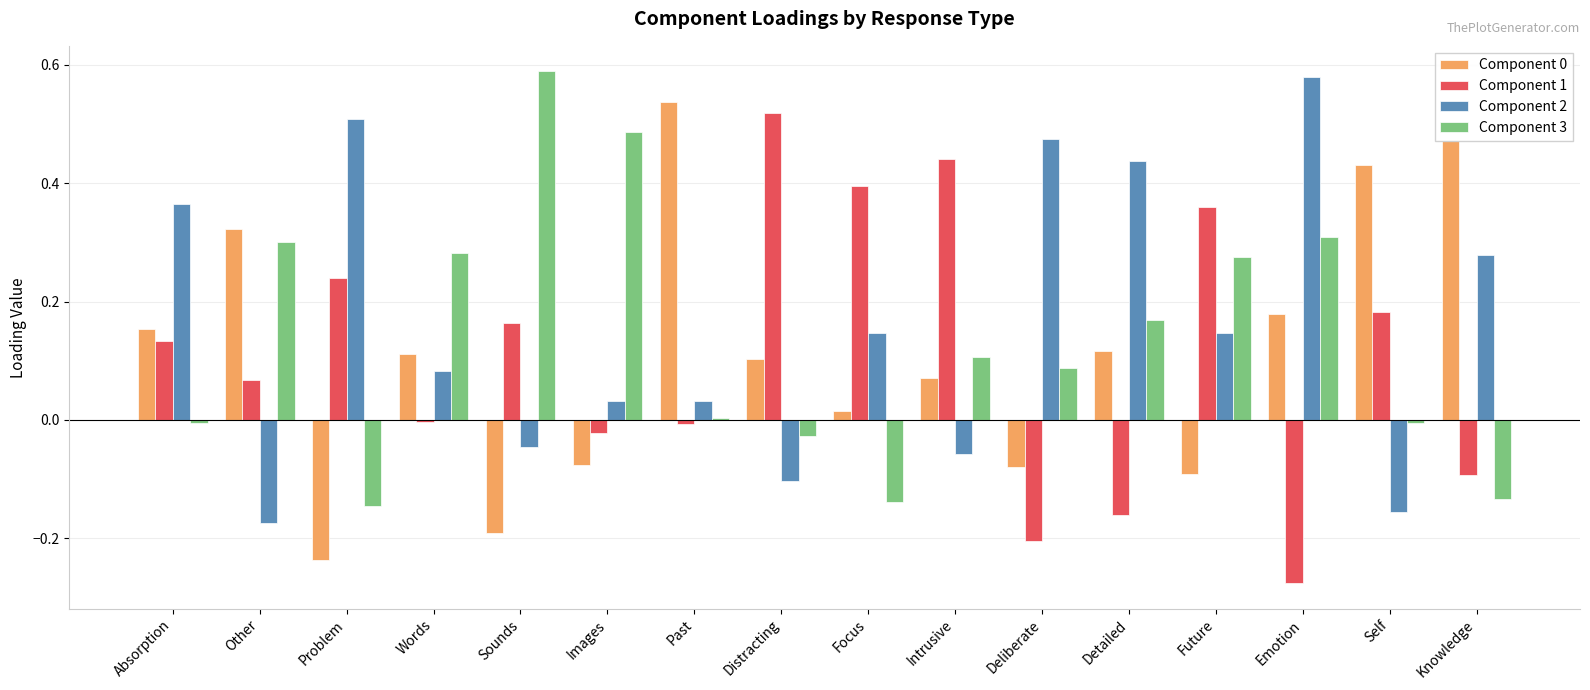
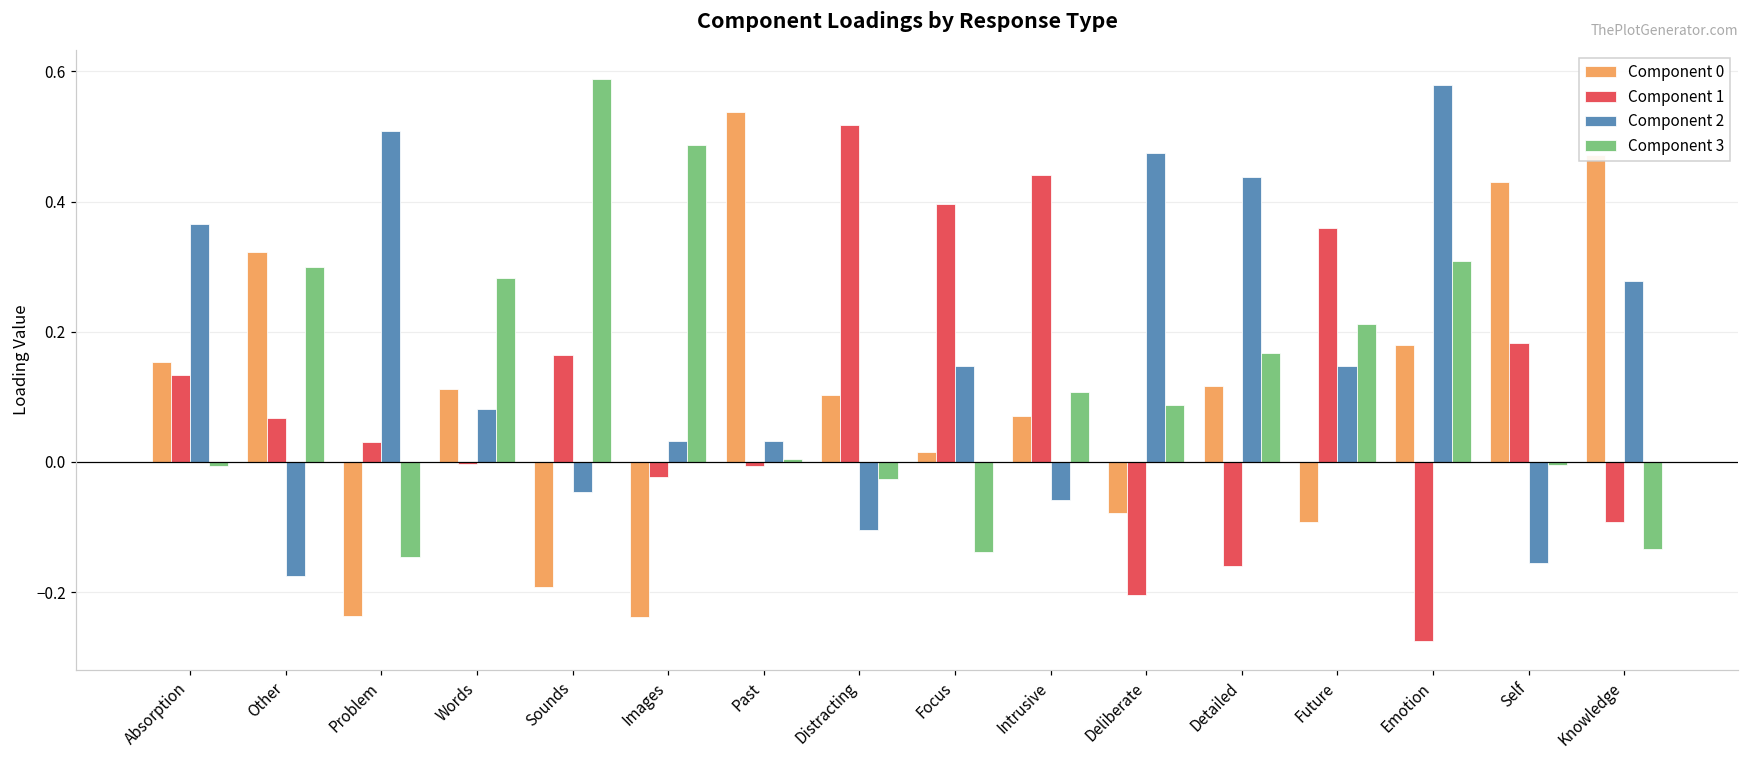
Component 1, Problem: 0.24 -> 0.03
Component 0, Images: -0.08 -> -0.24
Component 3, Future: 0.28 -> 0.21
